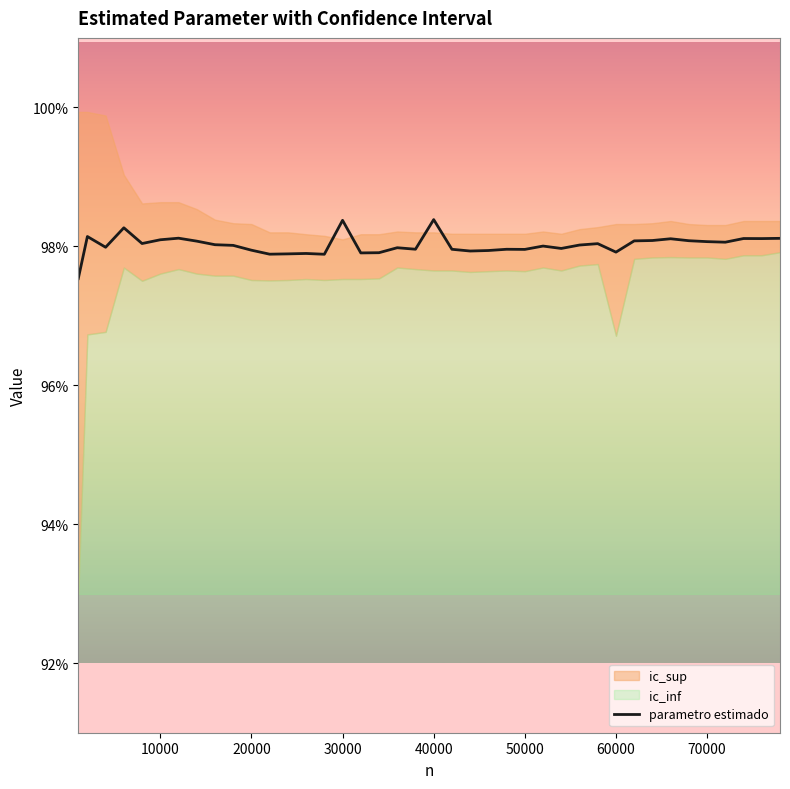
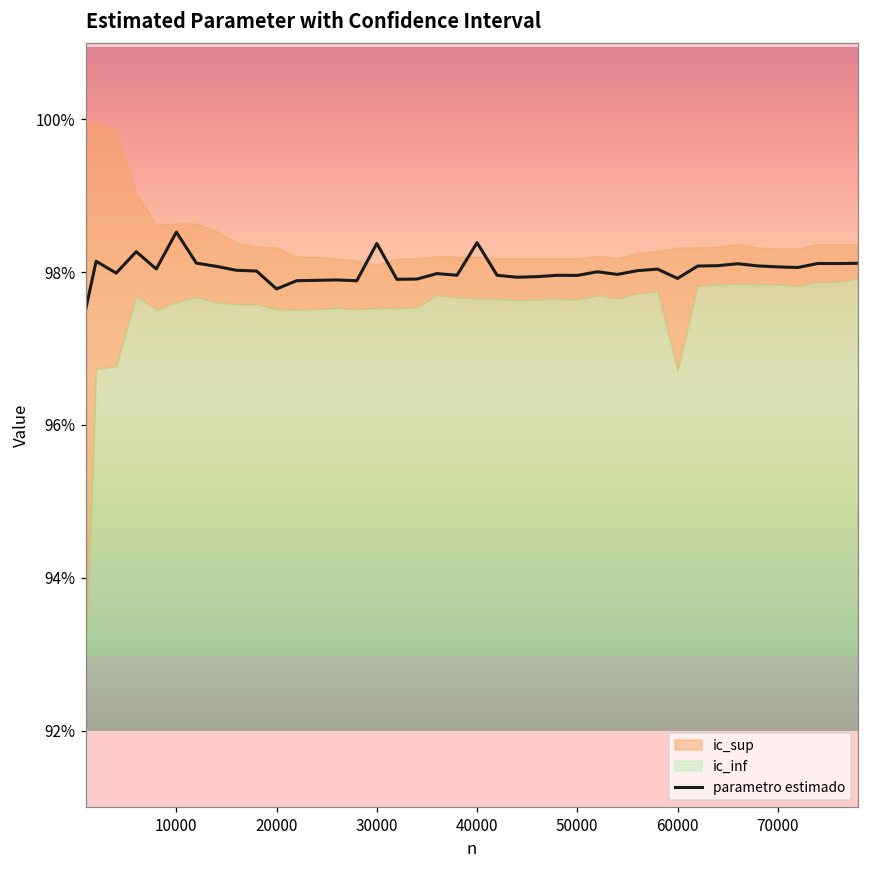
parametro estimado, 10000: 98.1% -> 98.5%
parametro estimado, 20000: 97.9% -> 97.8%
